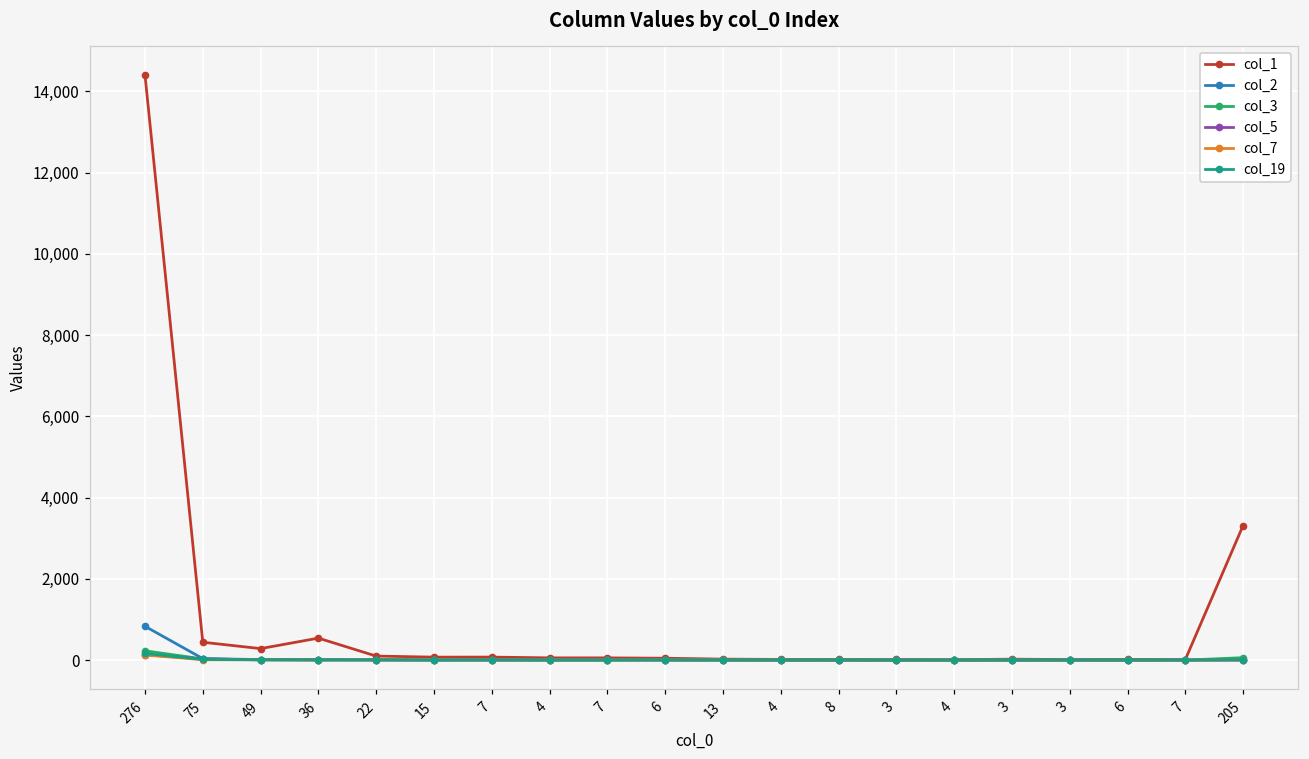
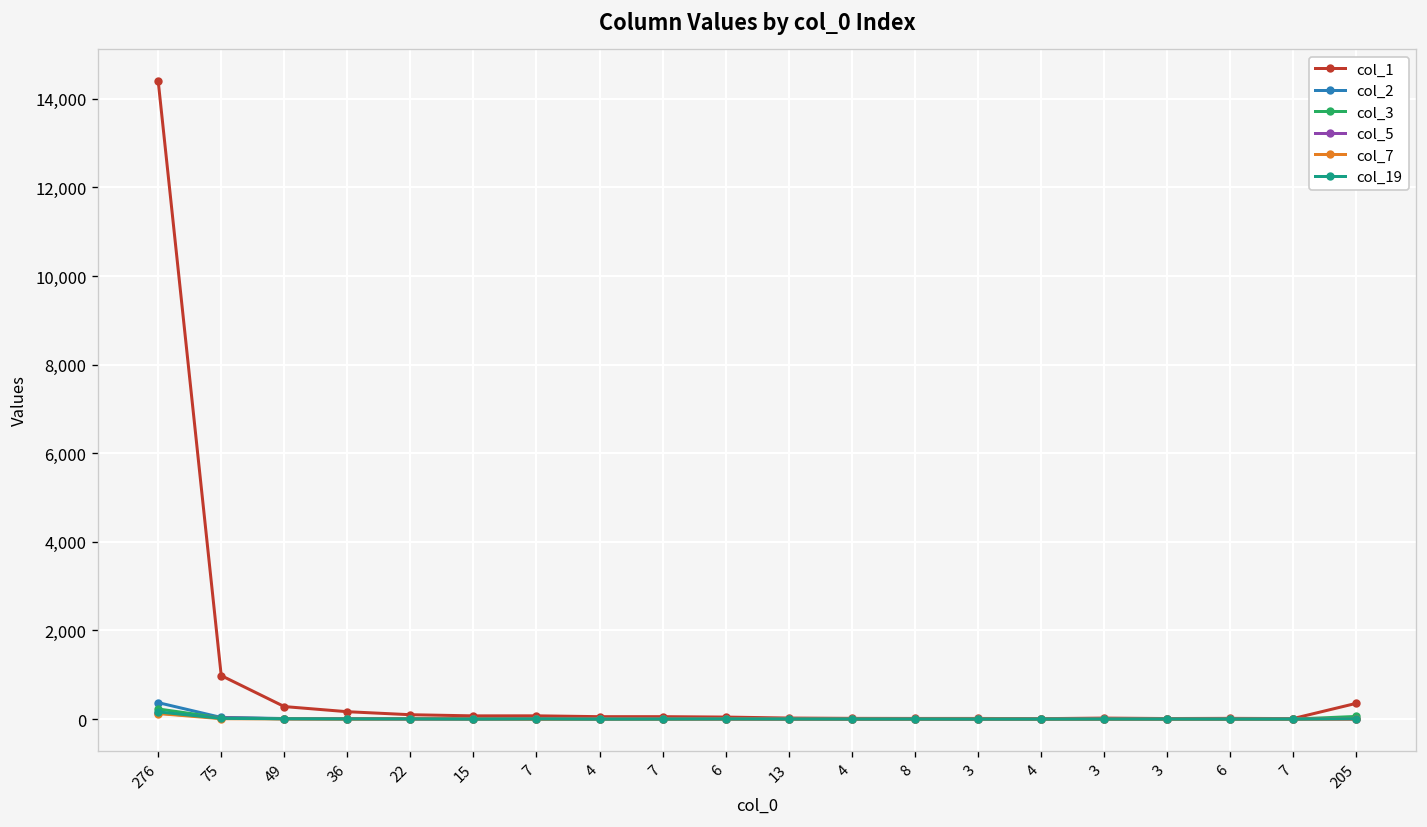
col_2, 276: 800 -> 400
col_1, 75: 400 -> 1,000
col_1, 36: 500 -> 200
col_1, 205: 3,300 -> 400
